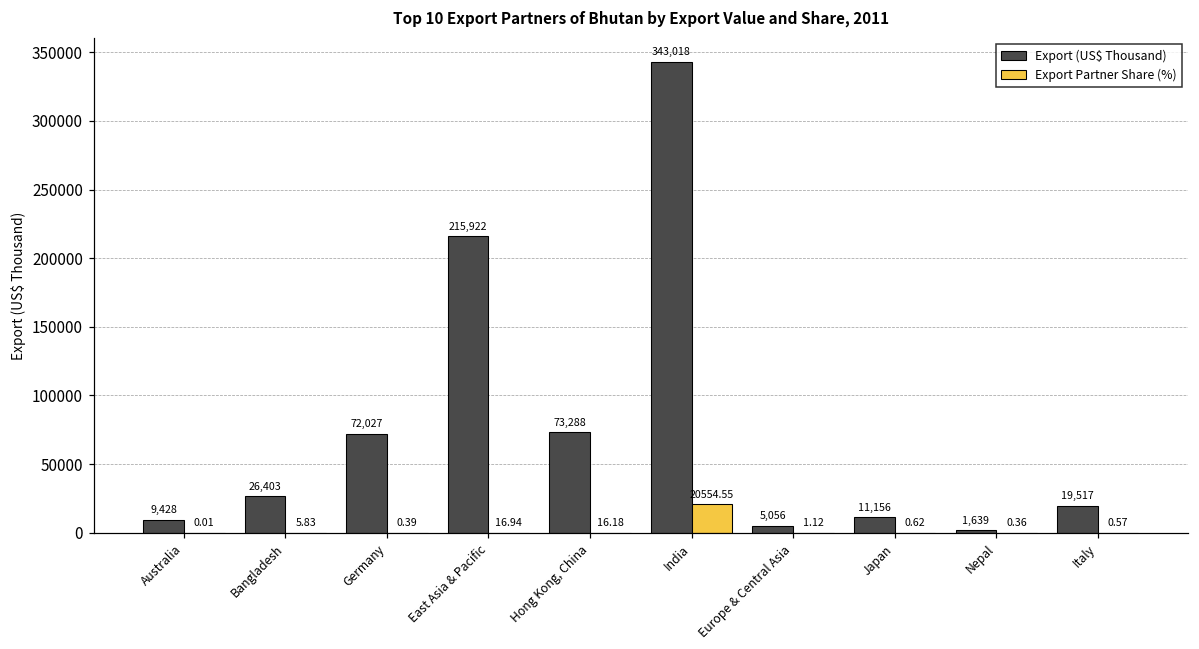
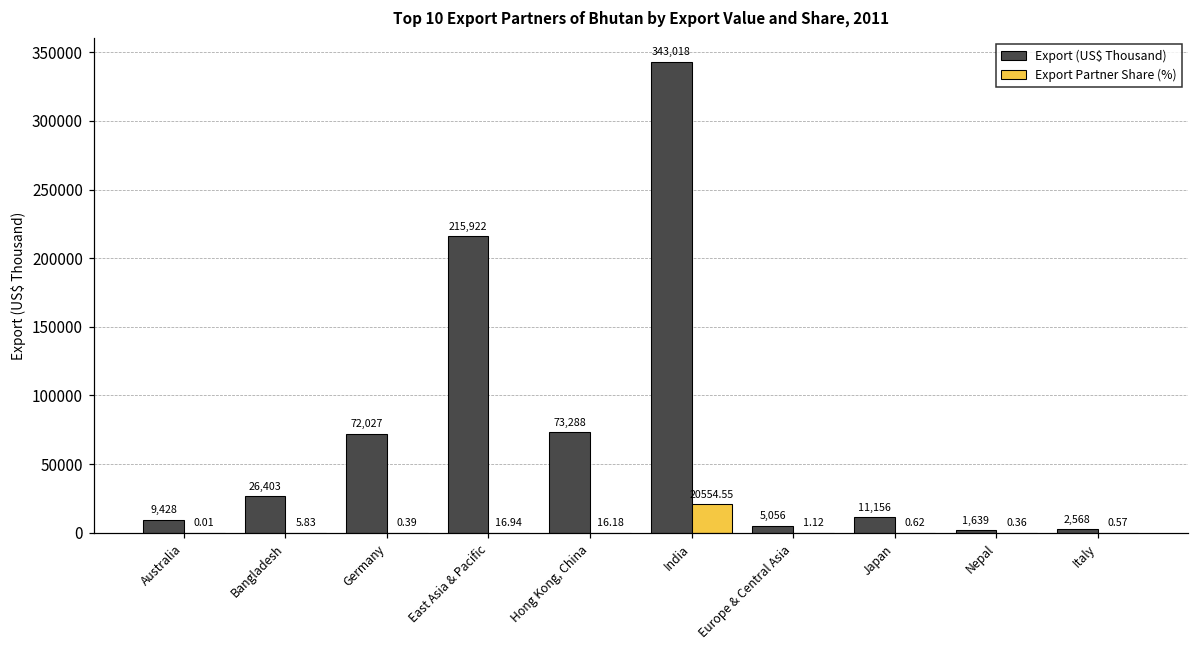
Export (US$ Thousand), Italy: 19,517 -> 2,568
